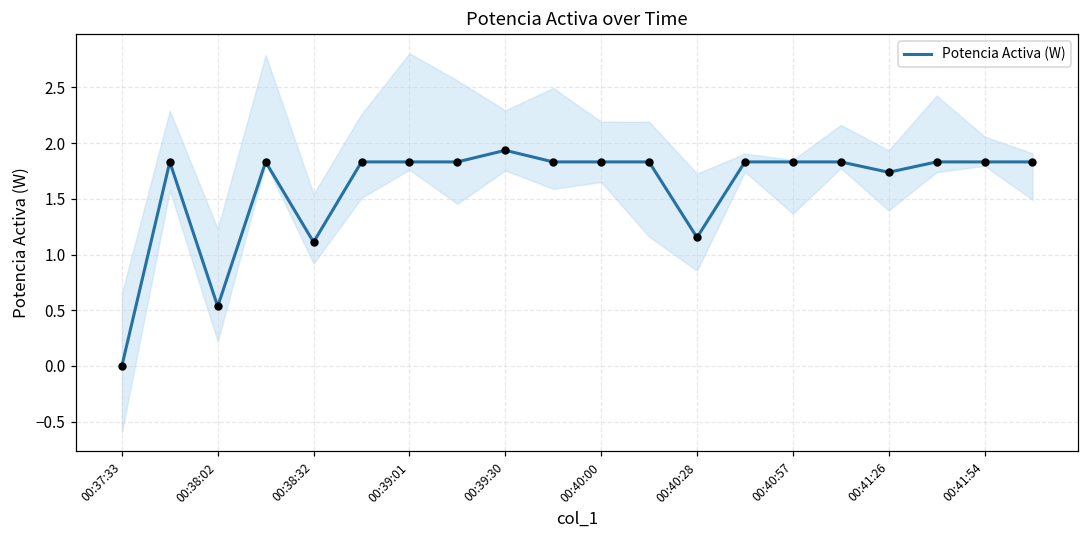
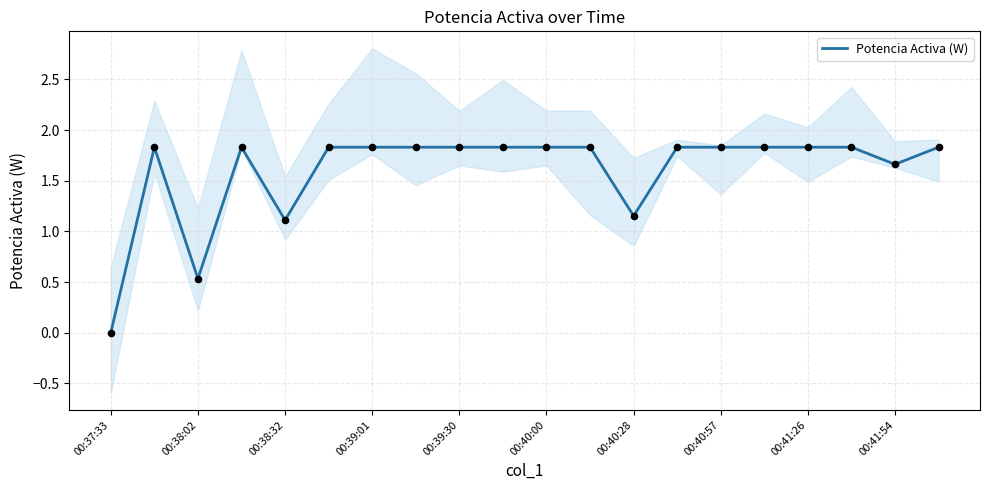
Potencia Activa (W), 00:39:30: 1.94 -> 1.83
Potencia Activa (W), 00:41:26: 1.74 -> 1.83
Potencia Activa (W), 00:41:54: 1.83 -> 1.66
